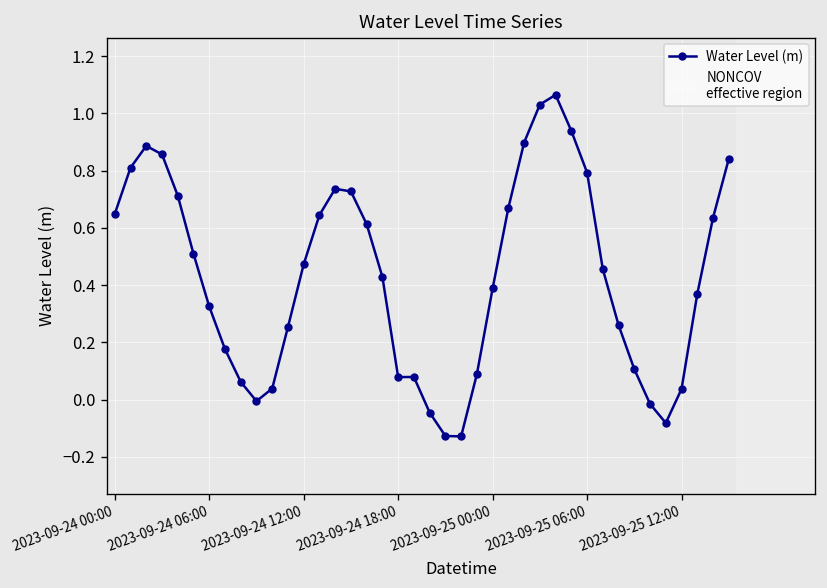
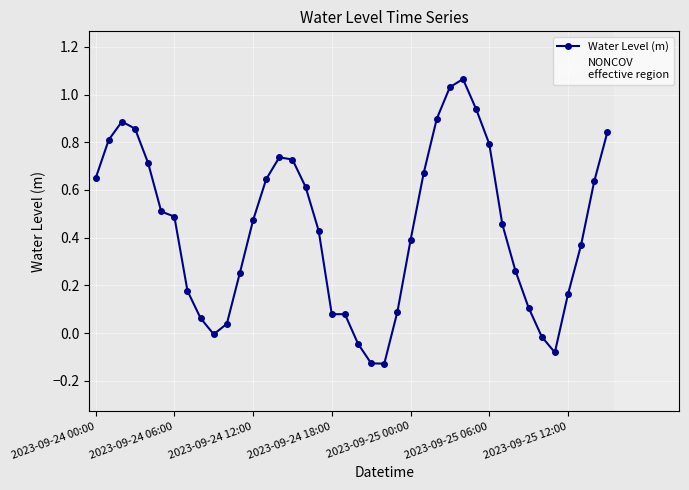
2023-09-24 06:00: 0.33 -> 0.49
2023-09-25 12:00: 0.04 -> 0.16
